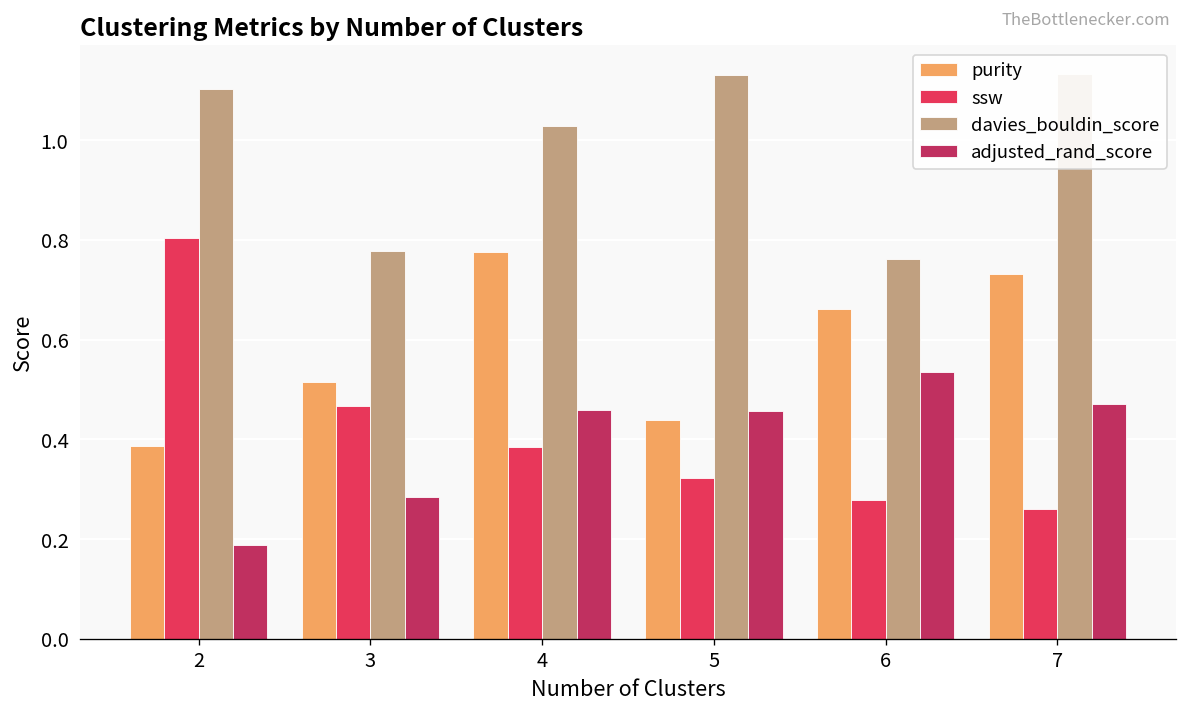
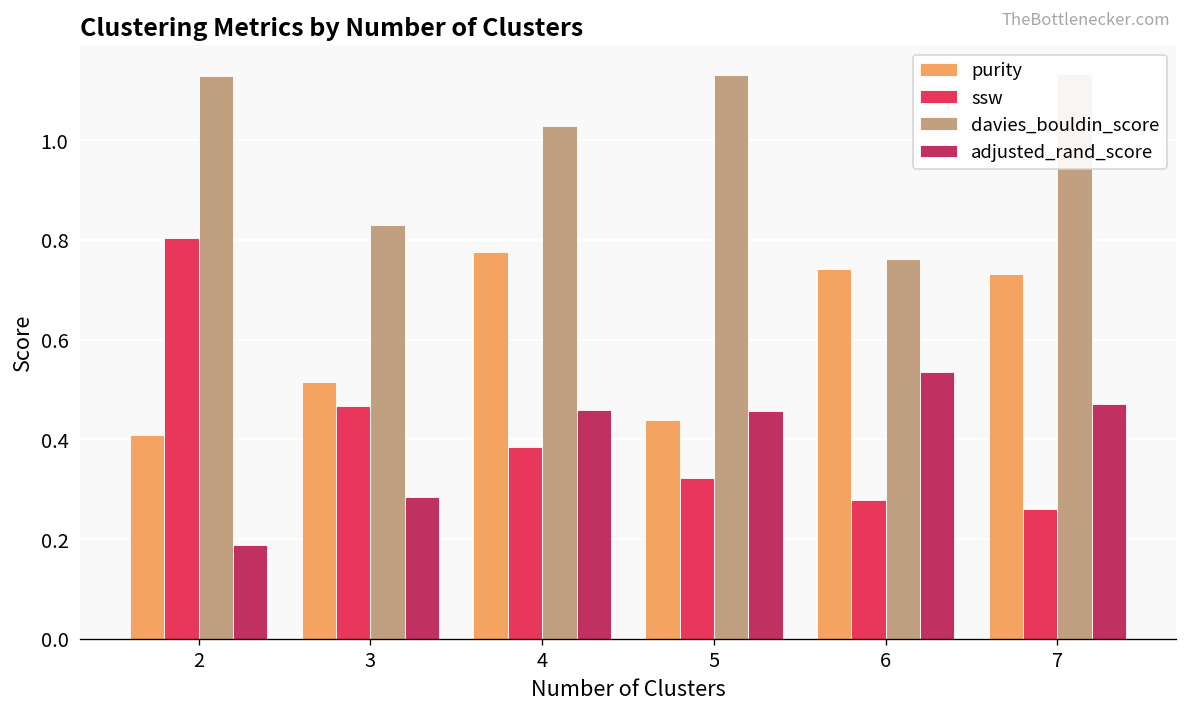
purity, 2: 0.39 -> 0.41
davies_bouldin_score, 2: 1.10 -> 1.13
davies_bouldin_score, 3: 0.78 -> 0.83
purity, 6: 0.66 -> 0.74
